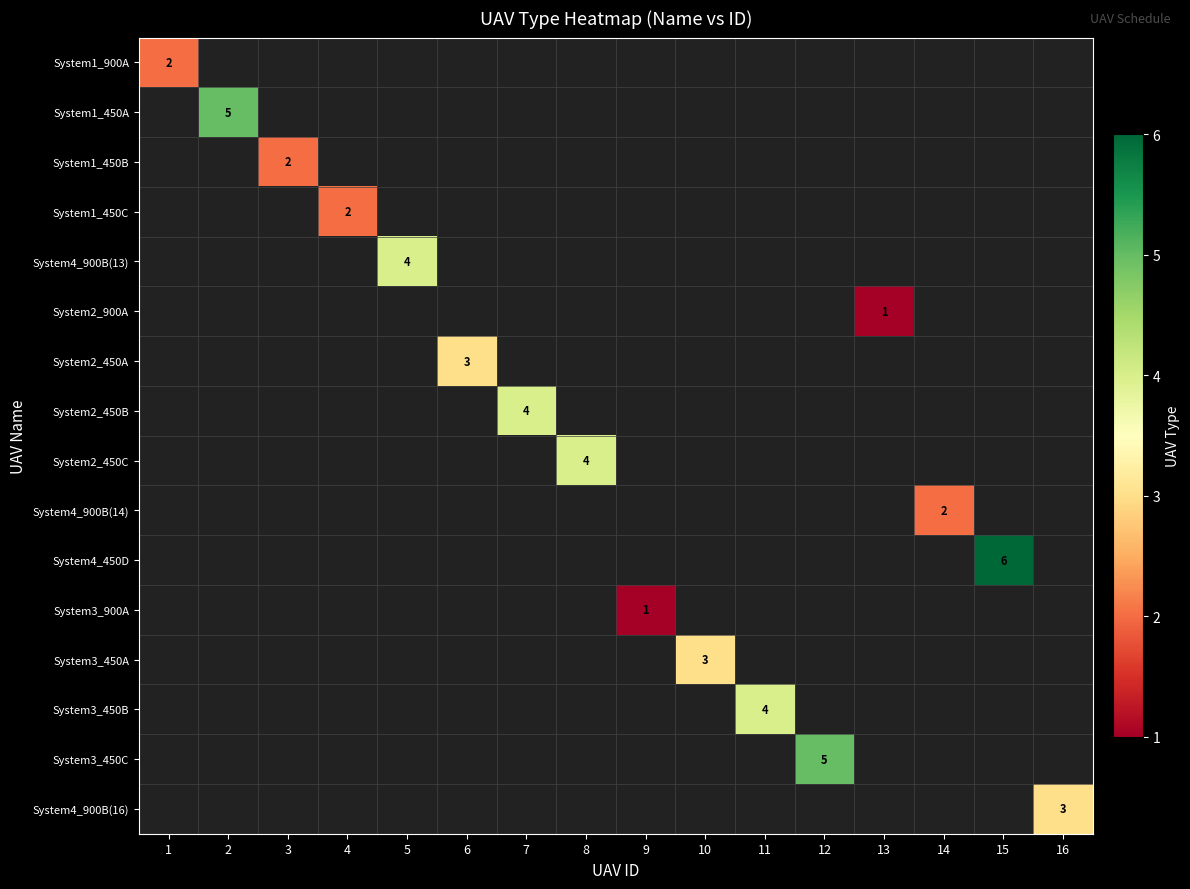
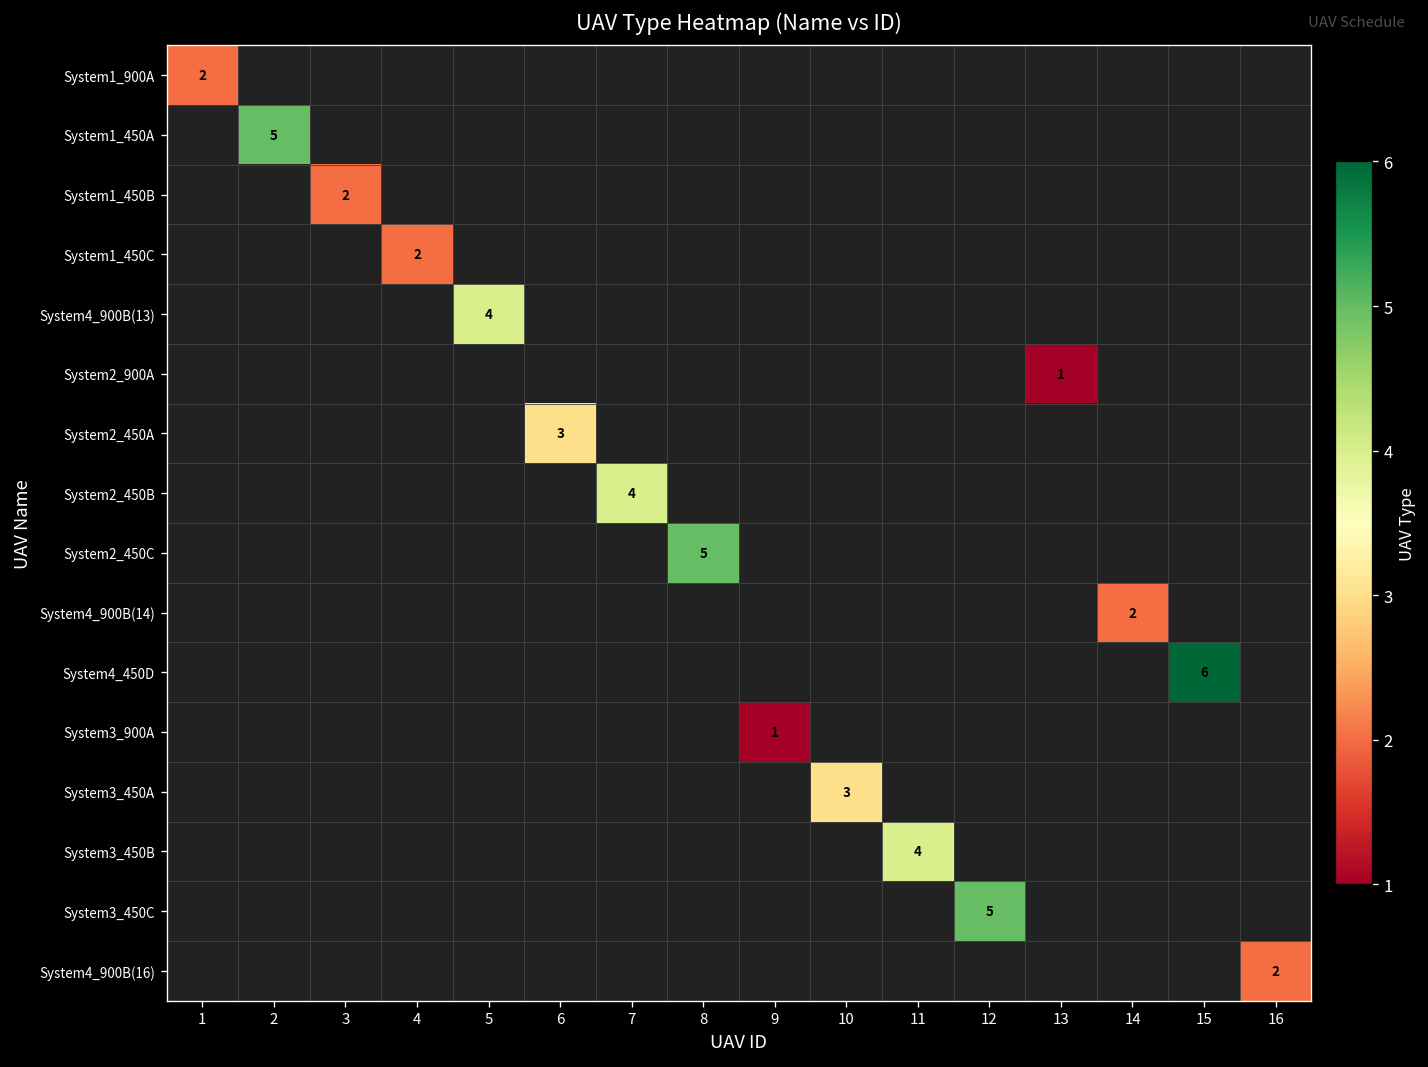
System2_450C, 8: 4 -> 5
System4_900B(16), 16: 3 -> 2
